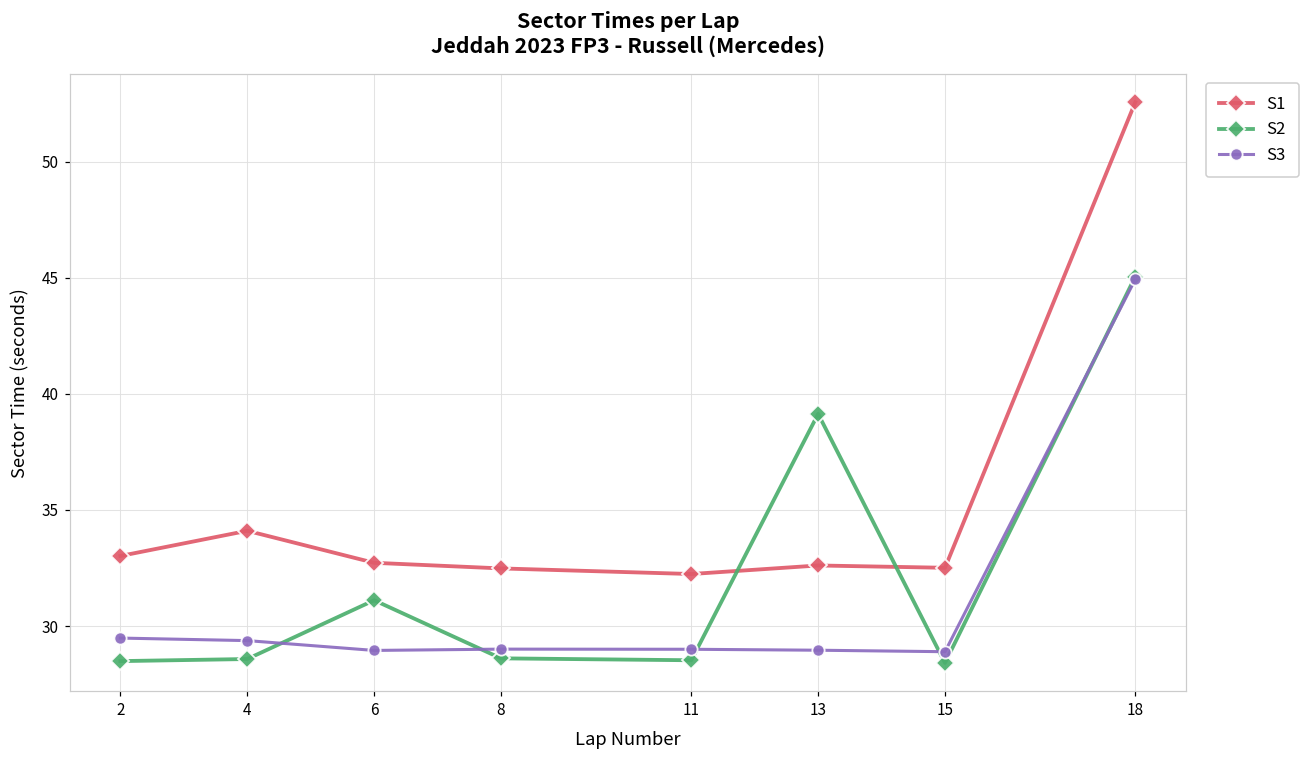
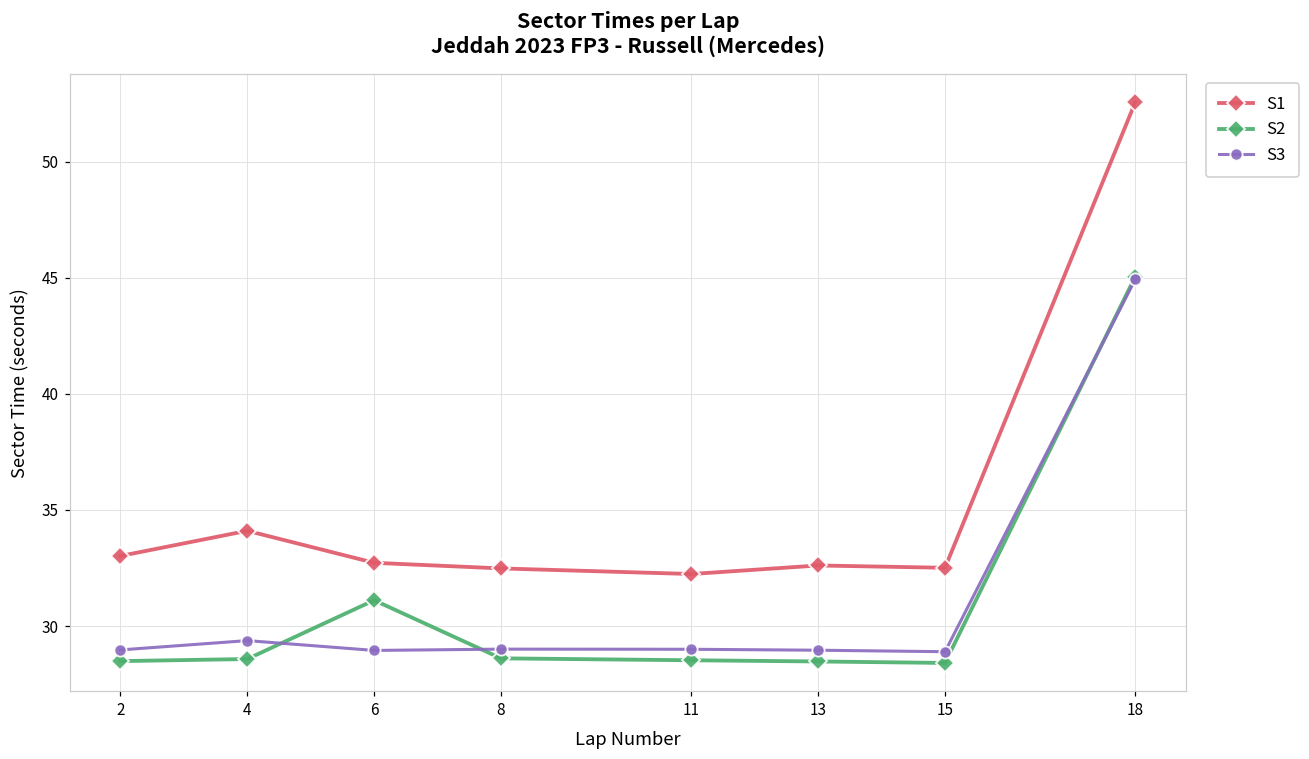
S3, 2: 29.5 -> 29.0
S2, 13: 39.1 -> 28.5
